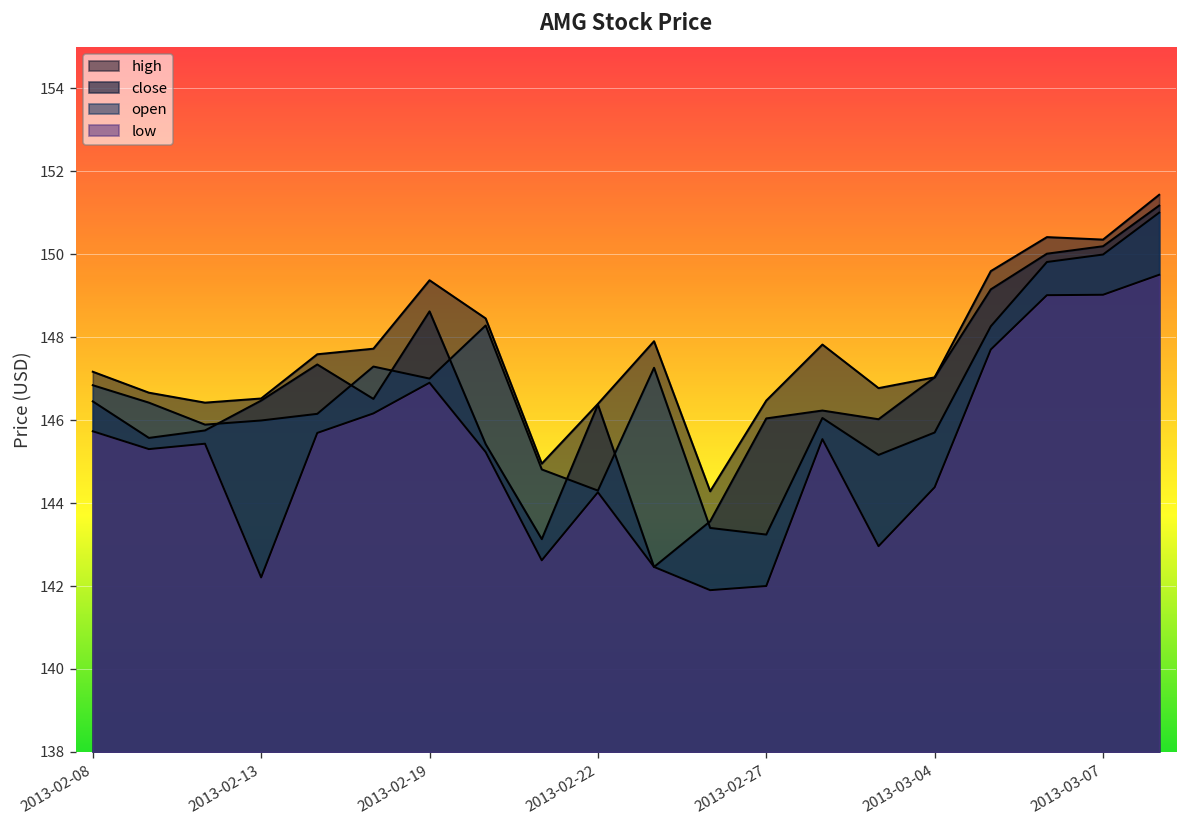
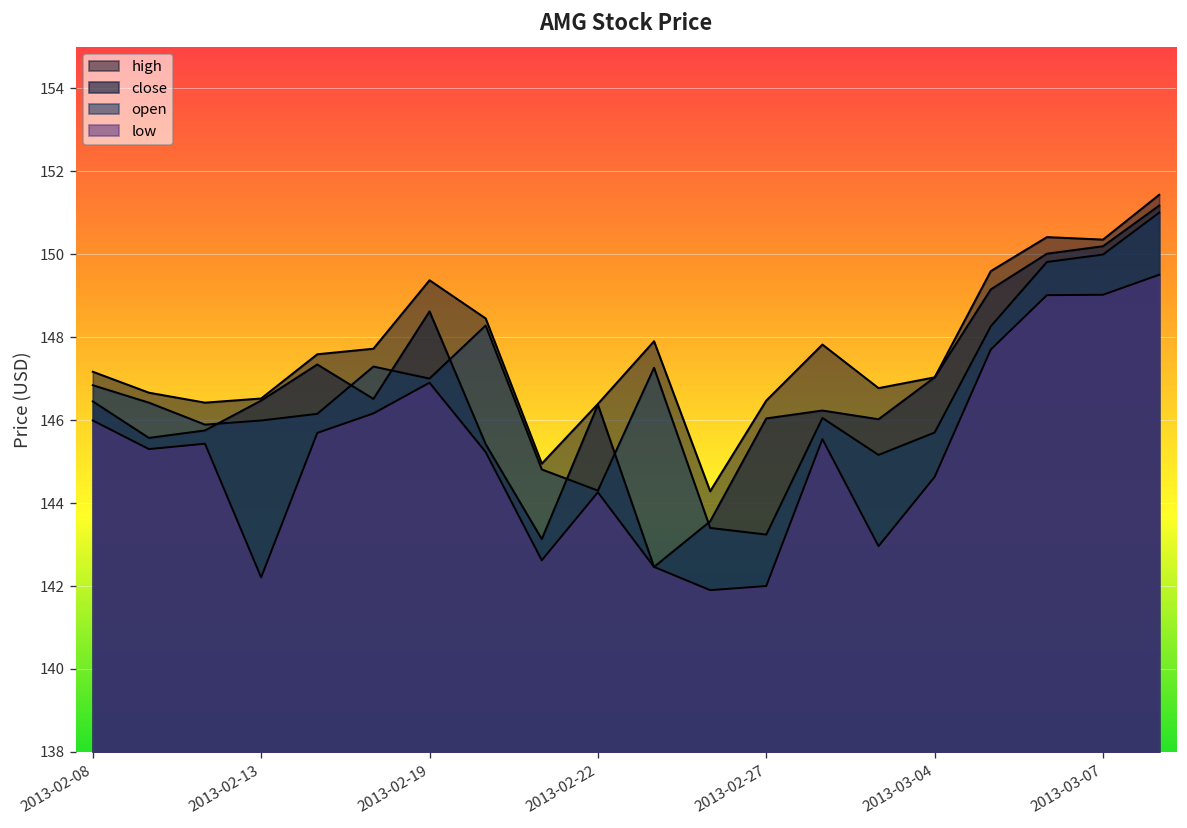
low, 2013-02-08: 145.7 -> 146.0
low, 2013-03-04: 144.4 -> 144.6
